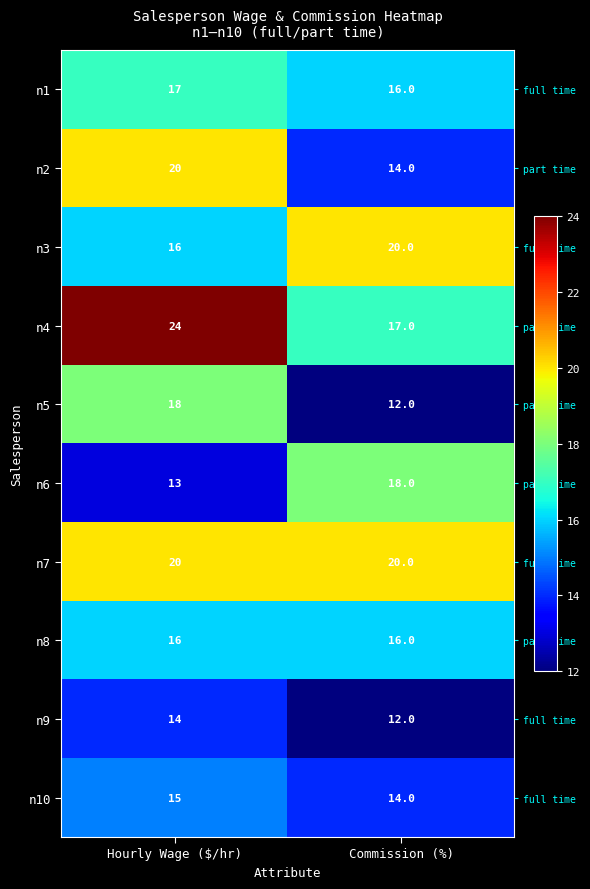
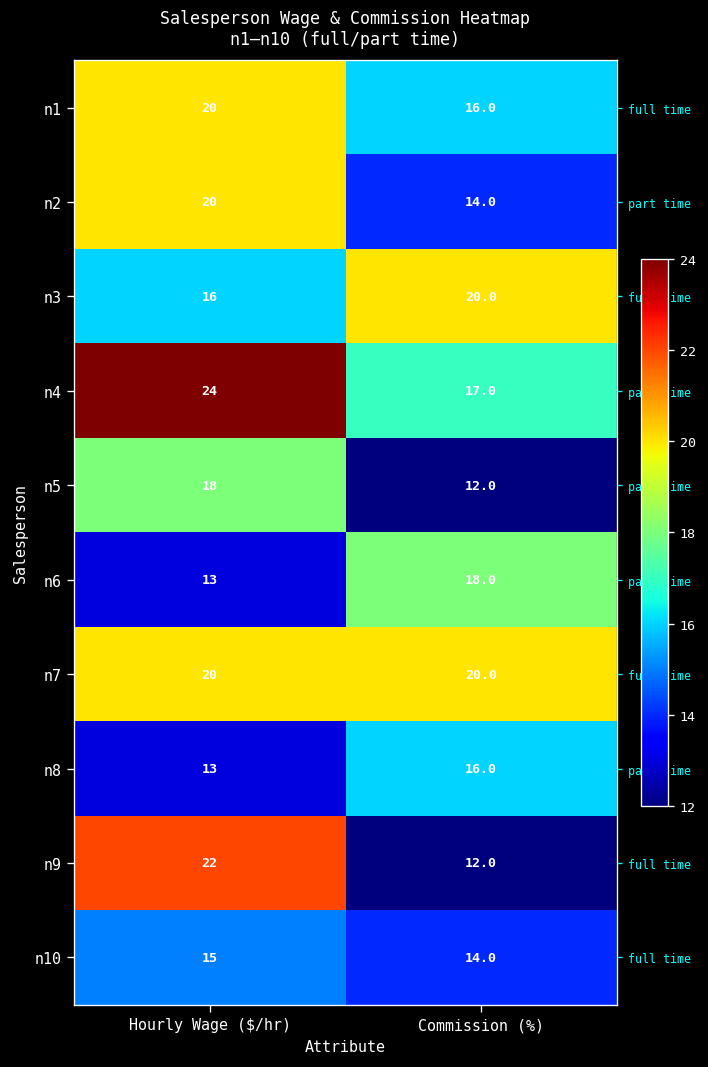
n1, Hourly Wage ($/hr): 17 -> 20
n8, Hourly Wage ($/hr): 16 -> 13
n9, Hourly Wage ($/hr): 14 -> 22
